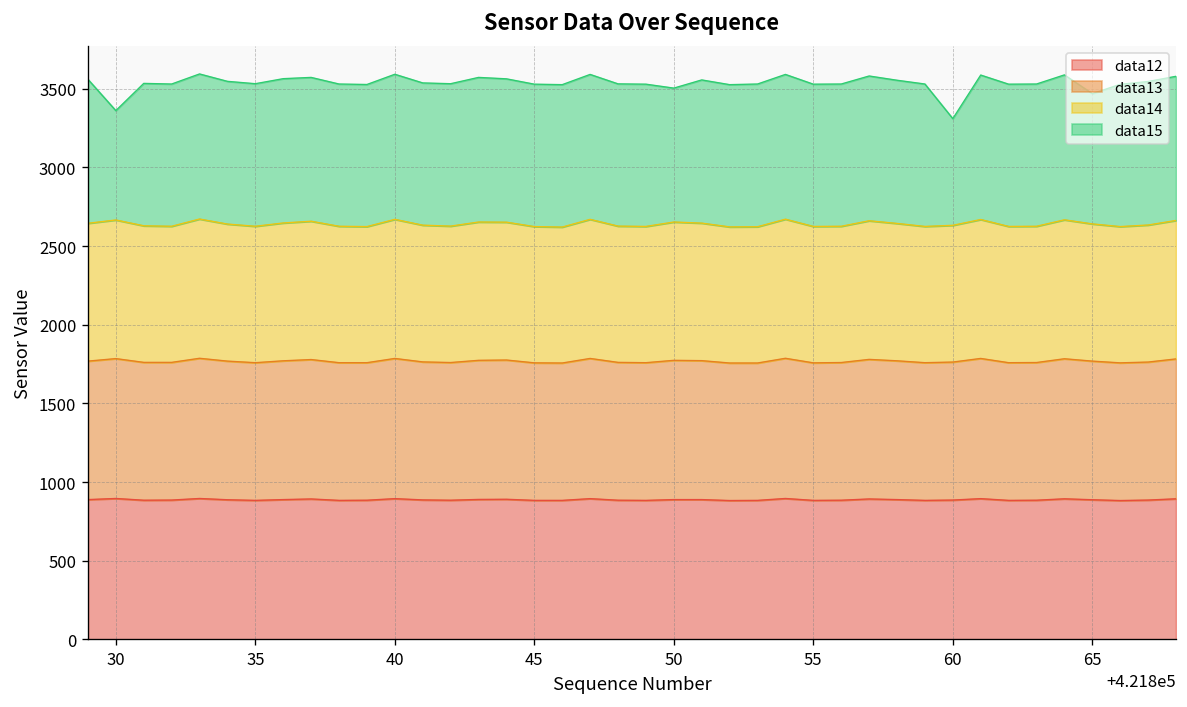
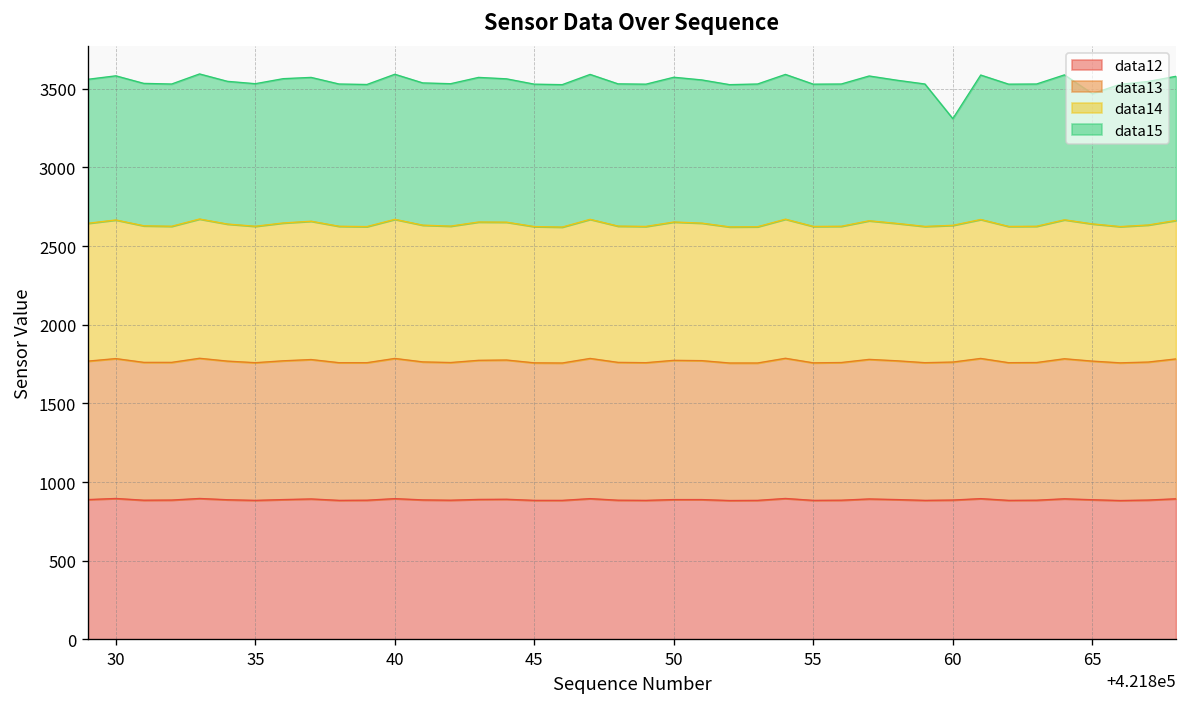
data15, 30: 700 -> 920
data15, 50: 850 -> 920
